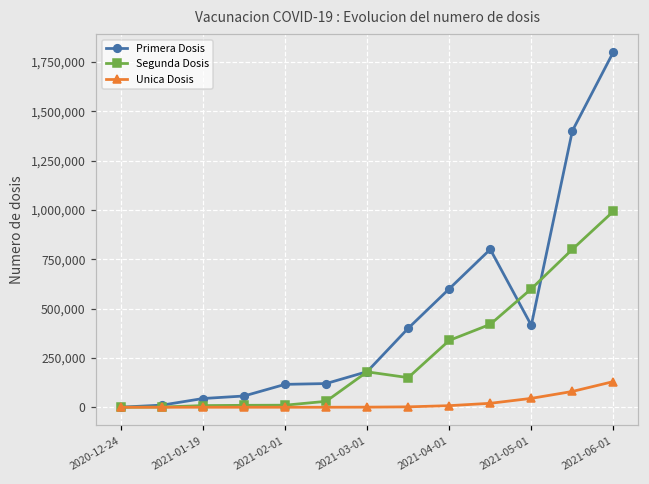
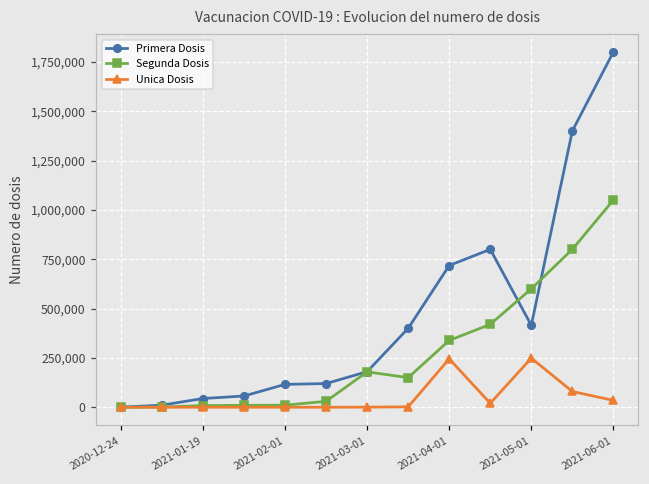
Primera Dosis, 2021-04-01: 600,000 -> 720,000
Unica Dosis, 2021-04-01: 10,000 -> 250,000
Unica Dosis, 2021-05-01: 50,000 -> 250,000
Segunda Dosis, 2021-06-01: 990,000 -> 1,050,000
Unica Dosis, 2021-06-01: 130,000 -> 30,000
